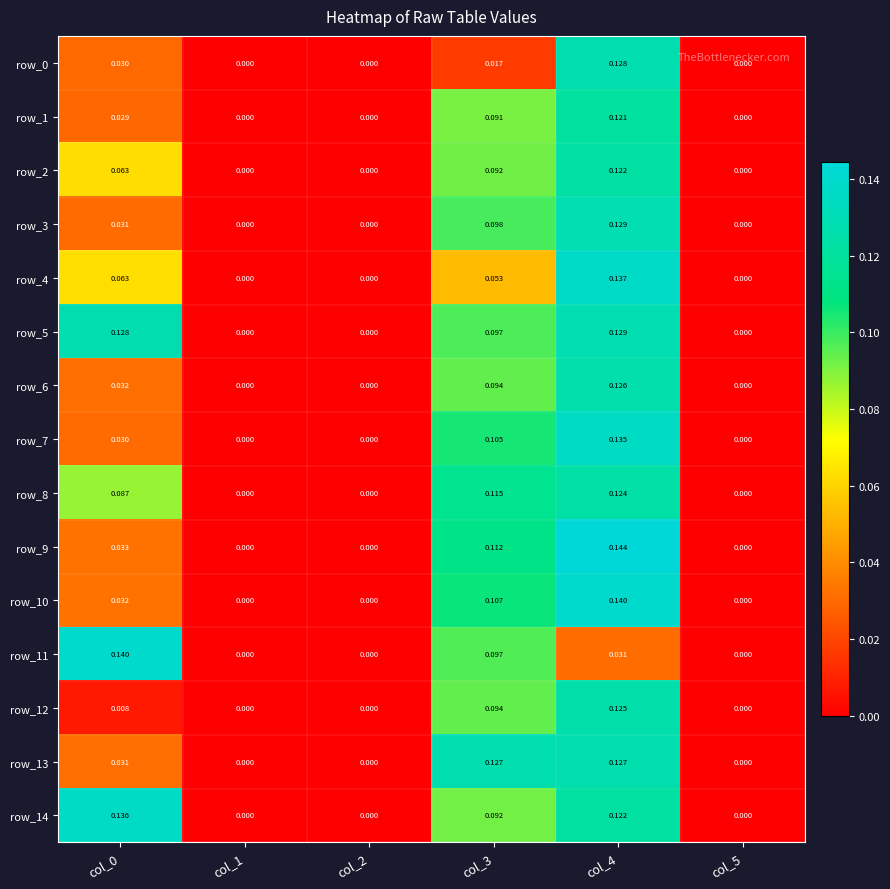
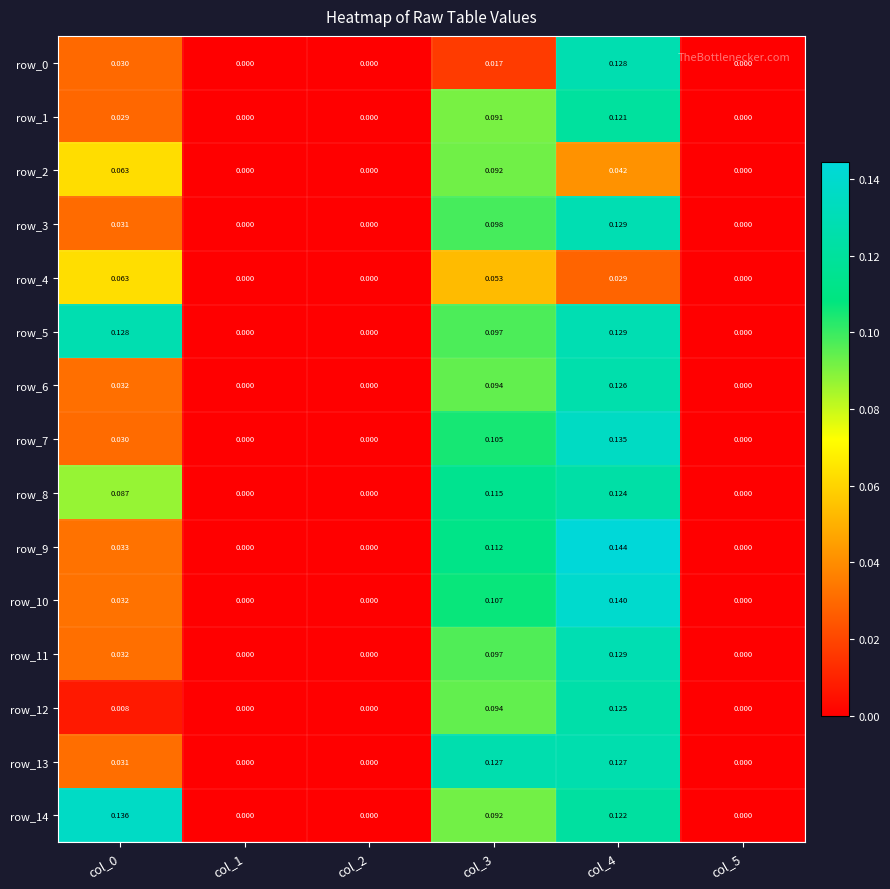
row_2, col_4: 0.122 -> 0.042
row_4, col_4: 0.137 -> 0.029
row_11, col_0: 0.140 -> 0.032
row_11, col_4: 0.031 -> 0.129
